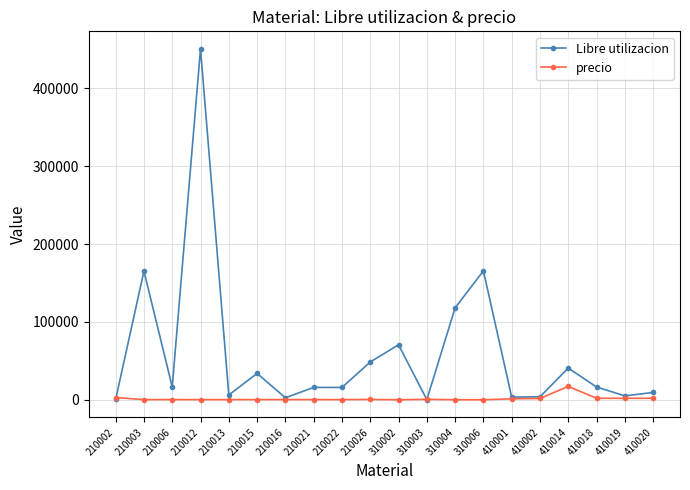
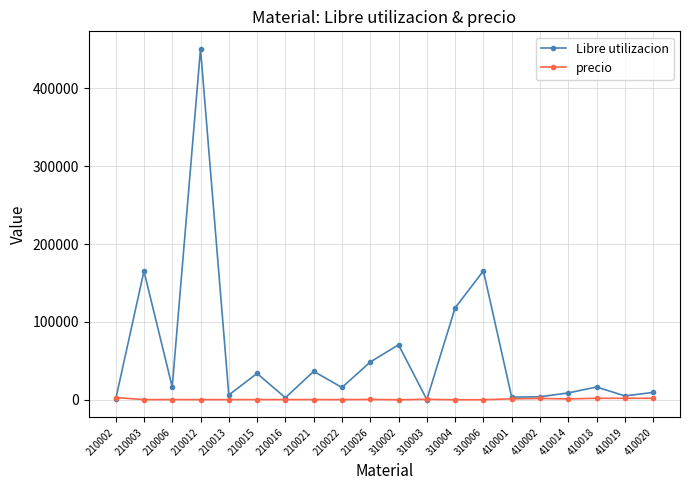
Libre utilizacion, 210021: 20000 -> 40000
Libre utilizacion, 410014: 40000 -> 10000
precio, 410014: 20000 -> 0
